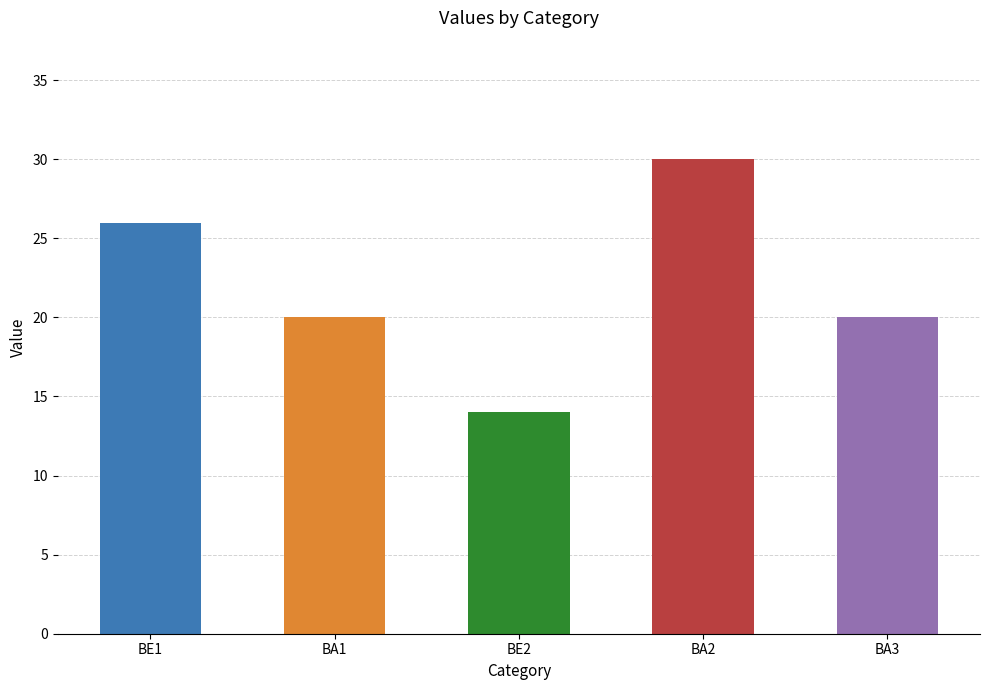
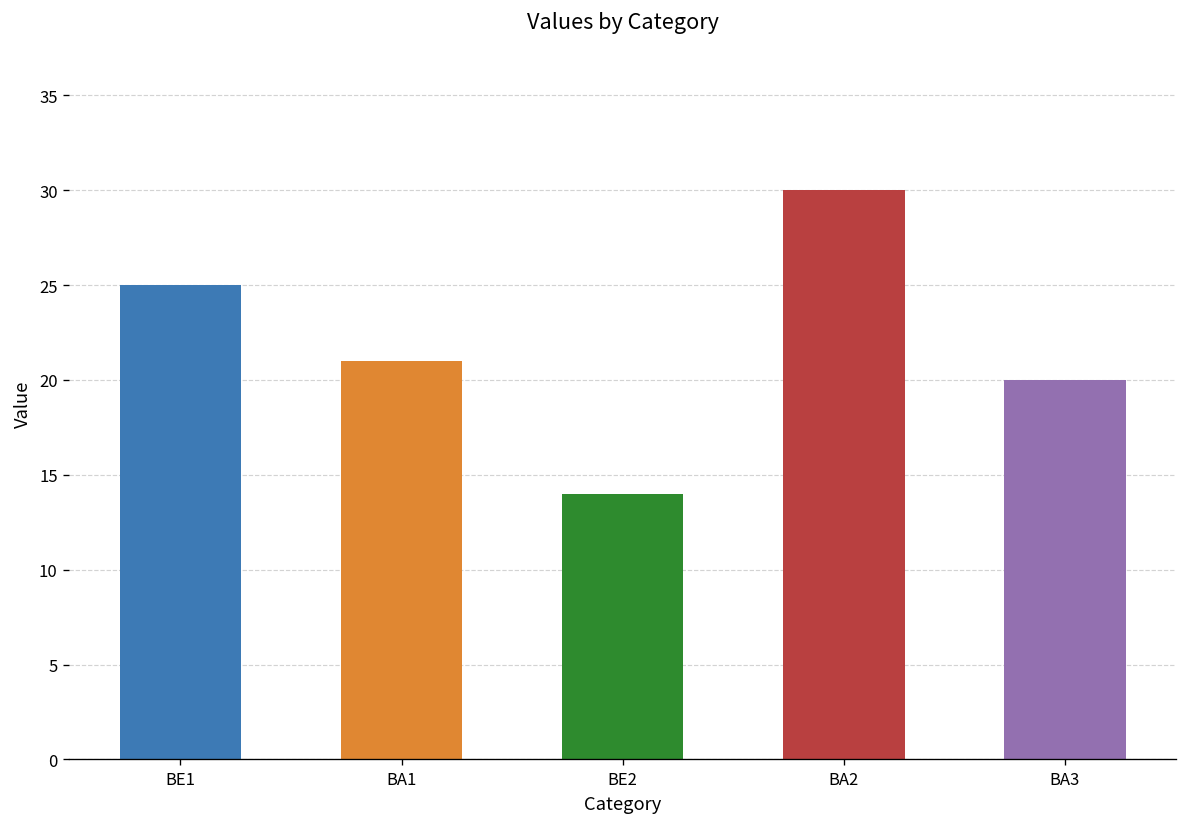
BE1: 26 -> 25
BA1: 20 -> 21
